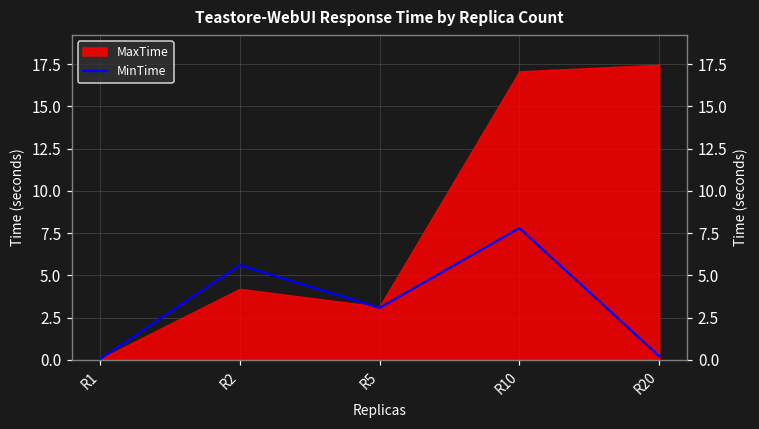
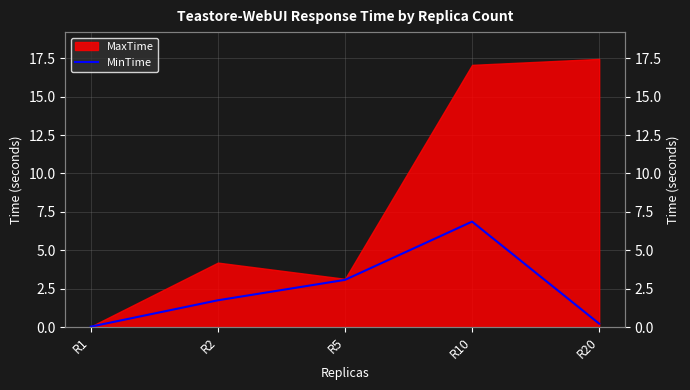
MinTime, R2: 5.6 -> 1.7
MinTime, R10: 7.8 -> 6.9
